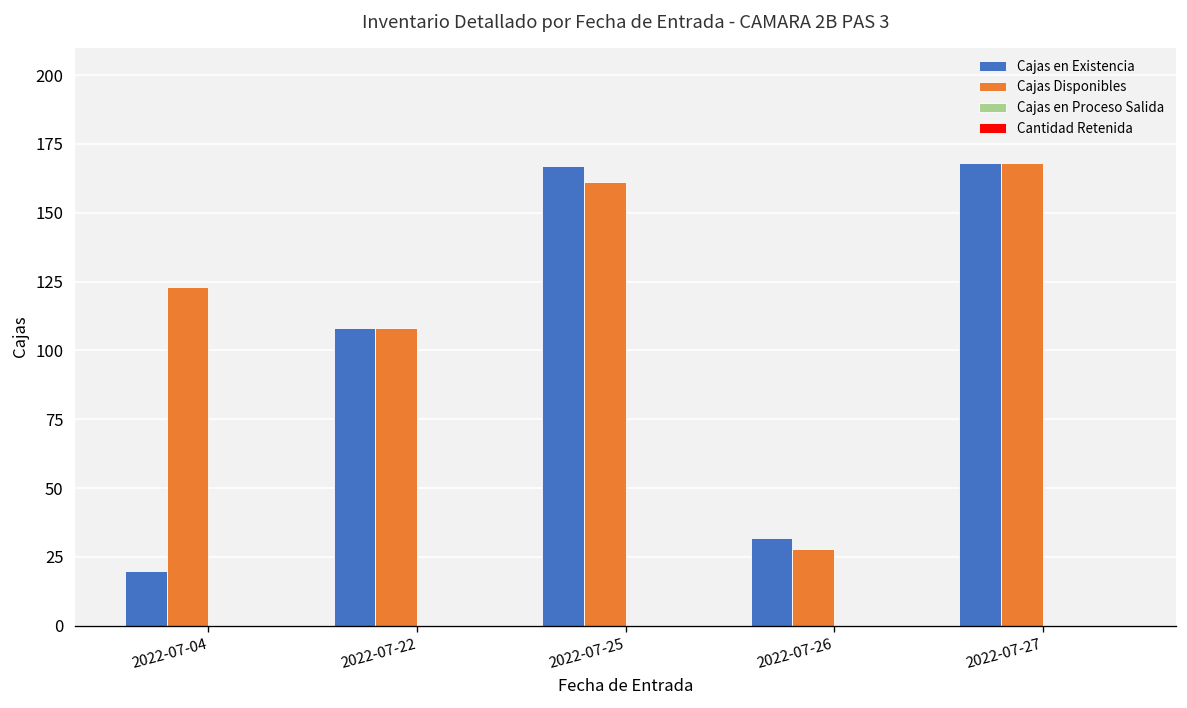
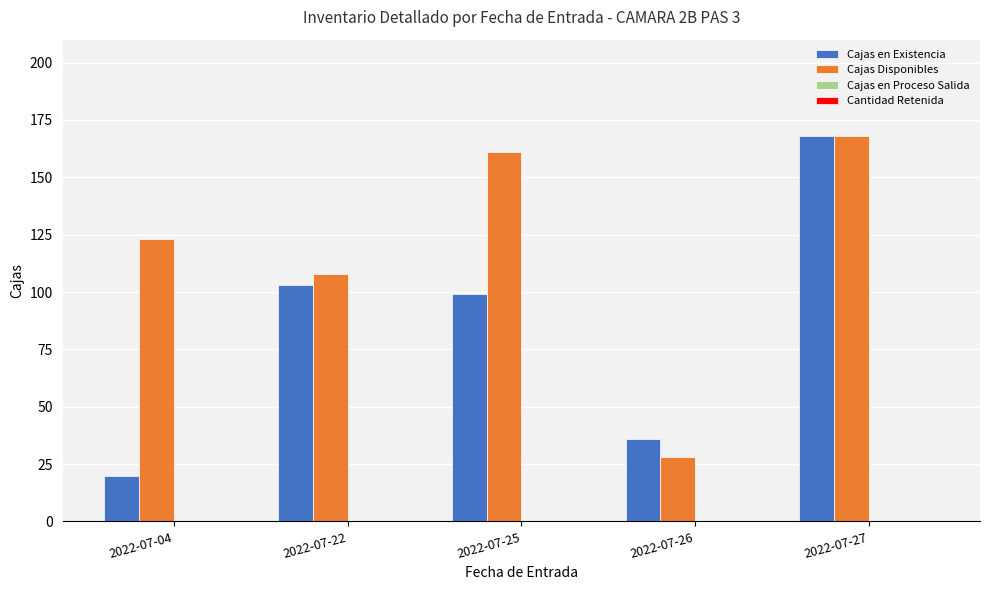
Cajas en Existencia, 2022-07-22: 108 -> 103
Cajas en Existencia, 2022-07-25: 167 -> 99
Cajas en Existencia, 2022-07-26: 32 -> 36
